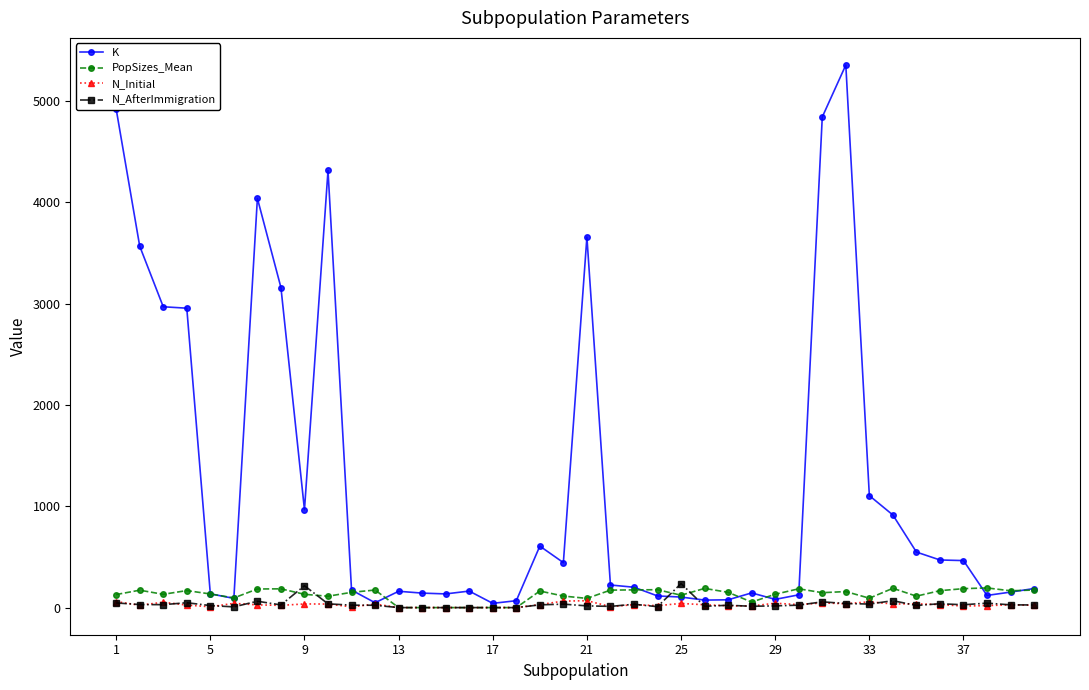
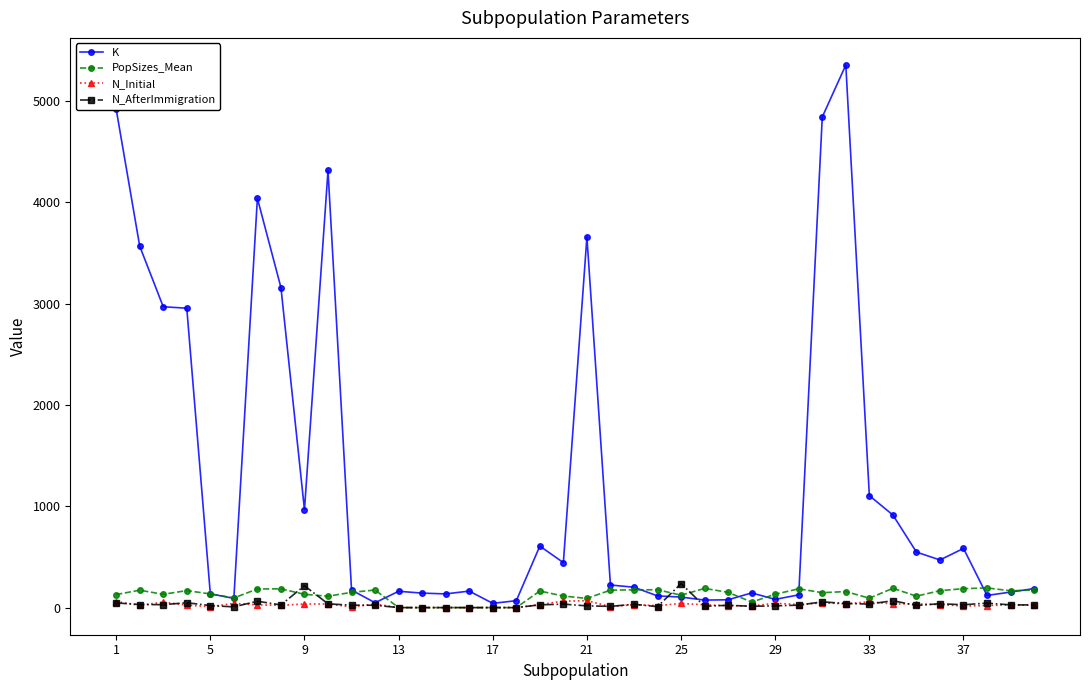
K, 37: 460 -> 580
